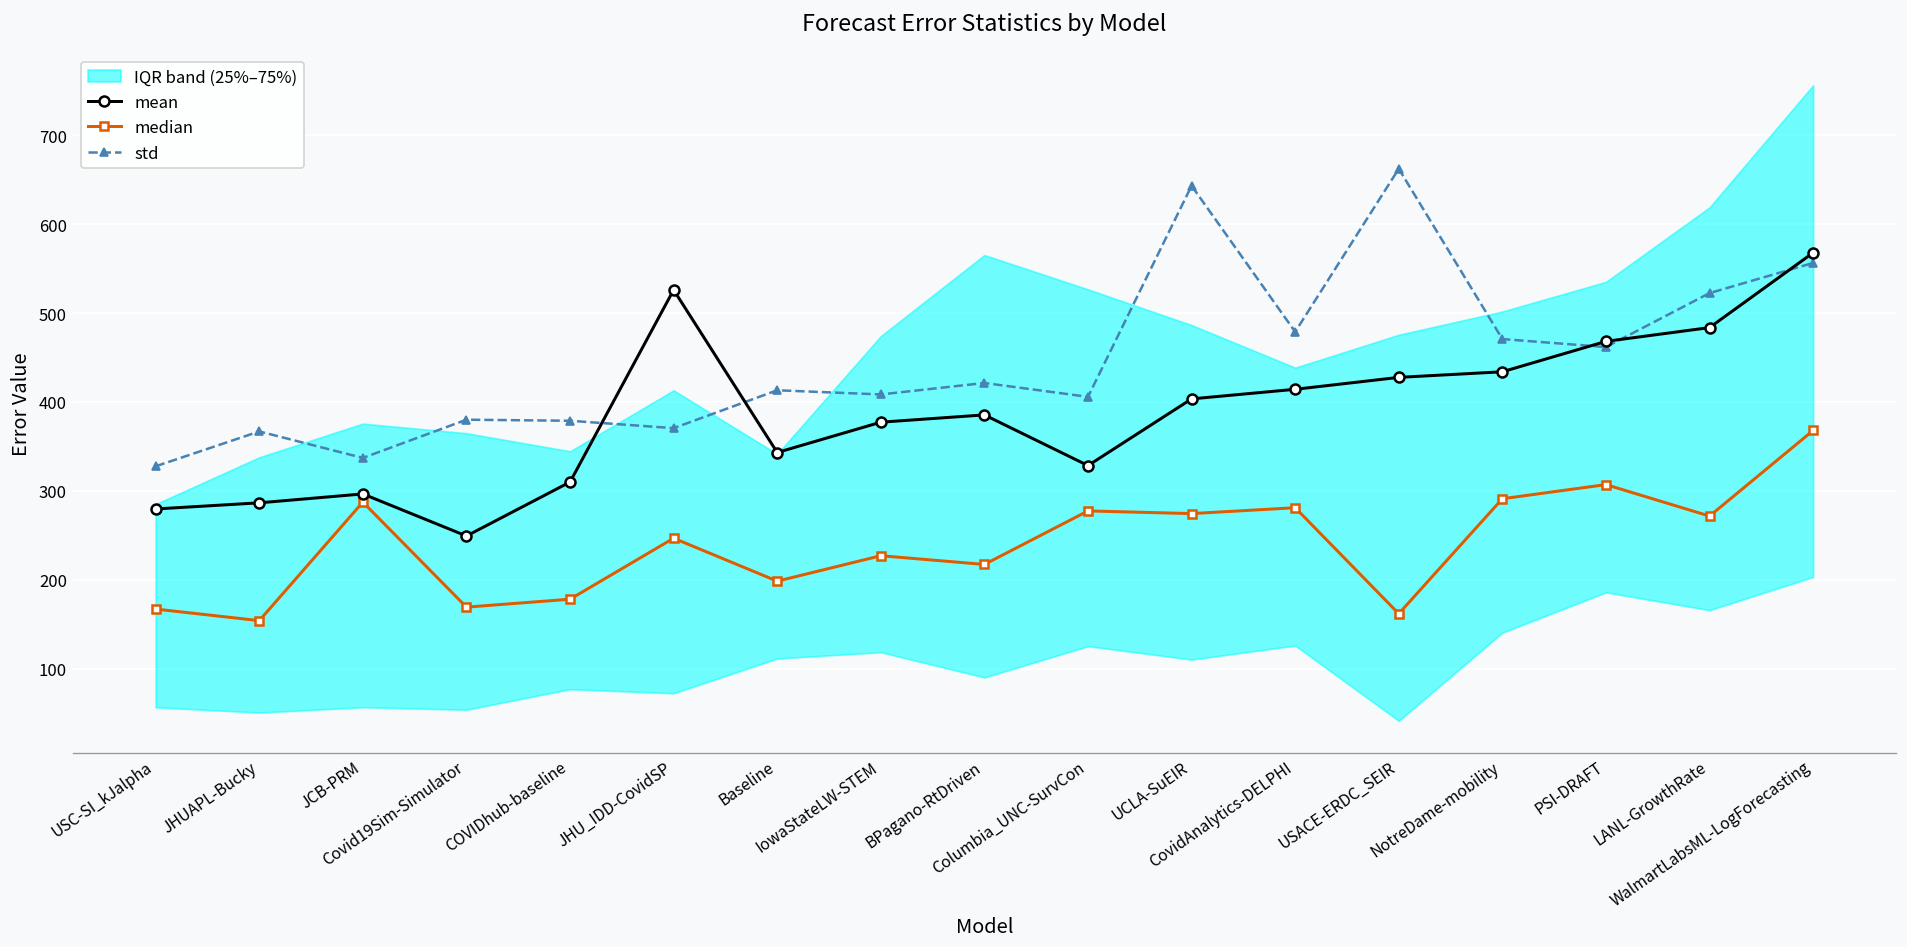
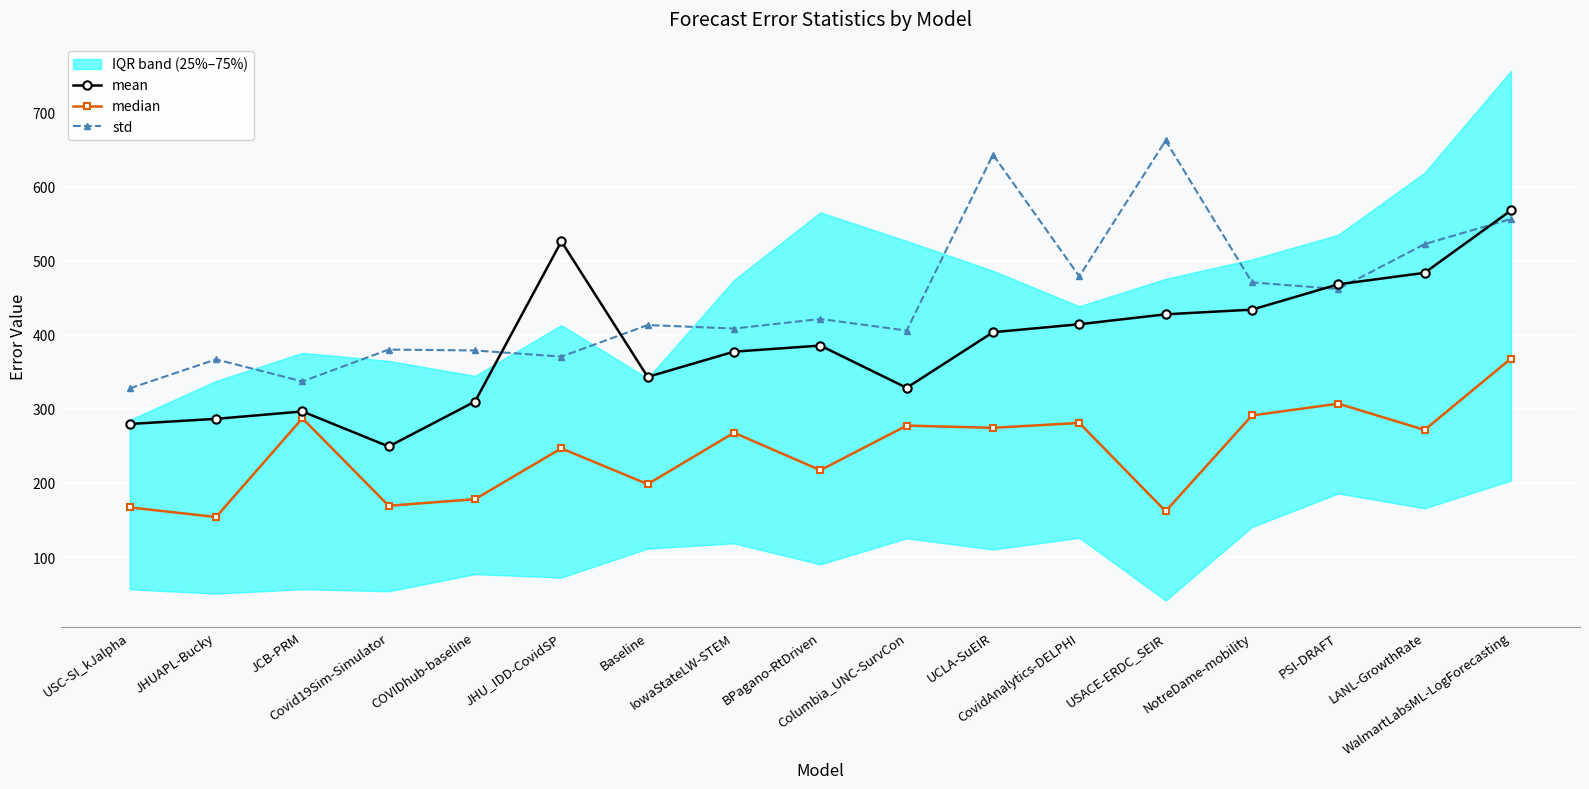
median, IowaStateLW-STEM: 230 -> 270
